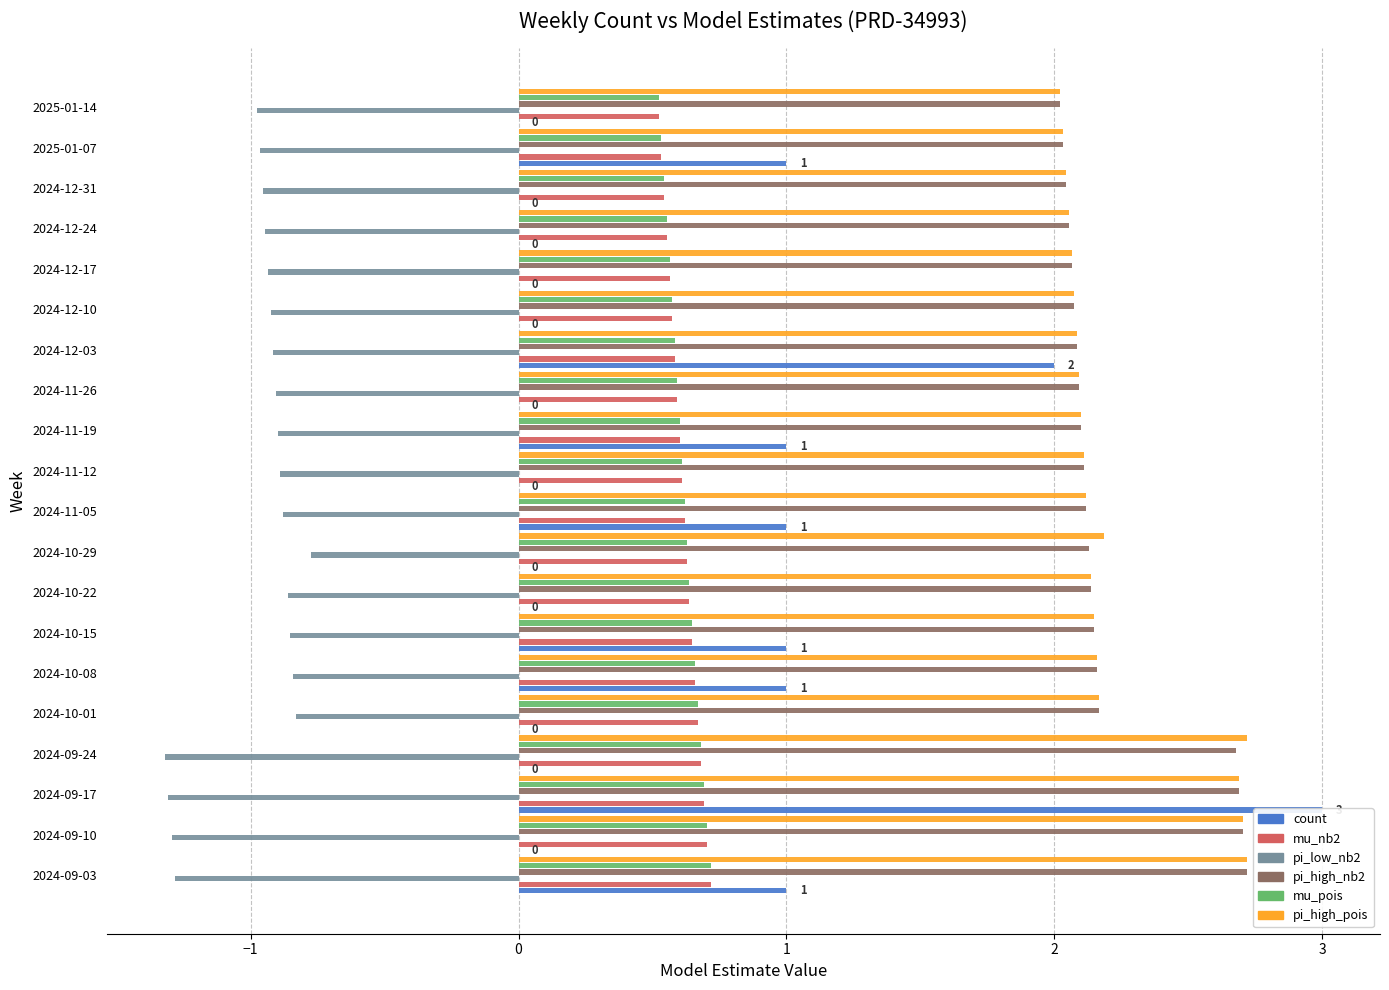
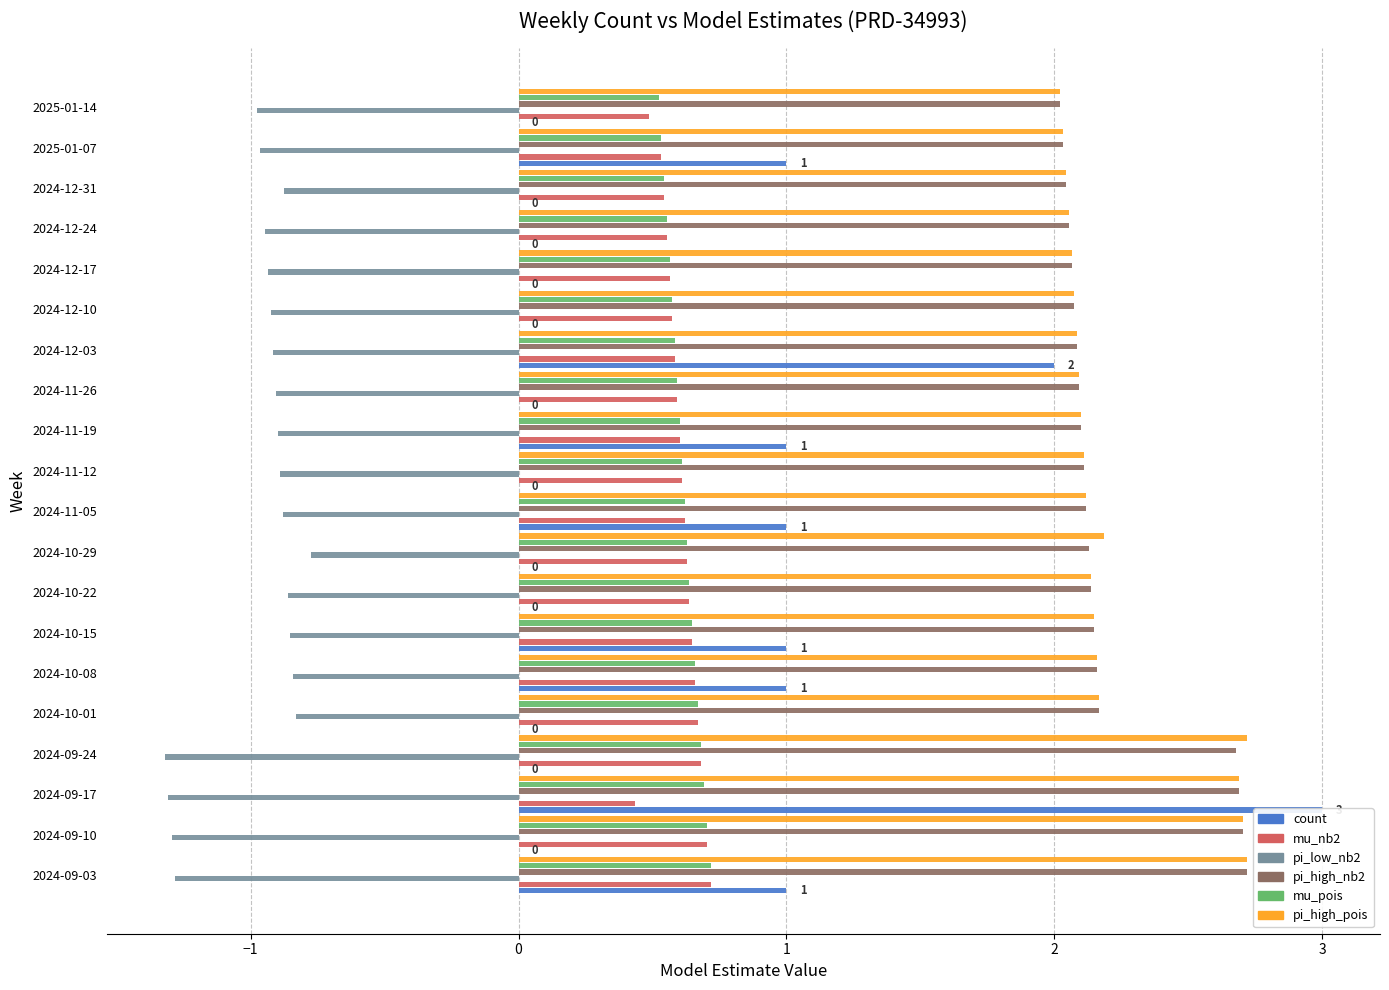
mu_nb2, 2025-01-14: 0.52 -> 0.49
pi_low_nb2, 2024-12-31: -0.96 -> -0.88
mu_nb2, 2024-09-17: 0.69 -> 0.43
